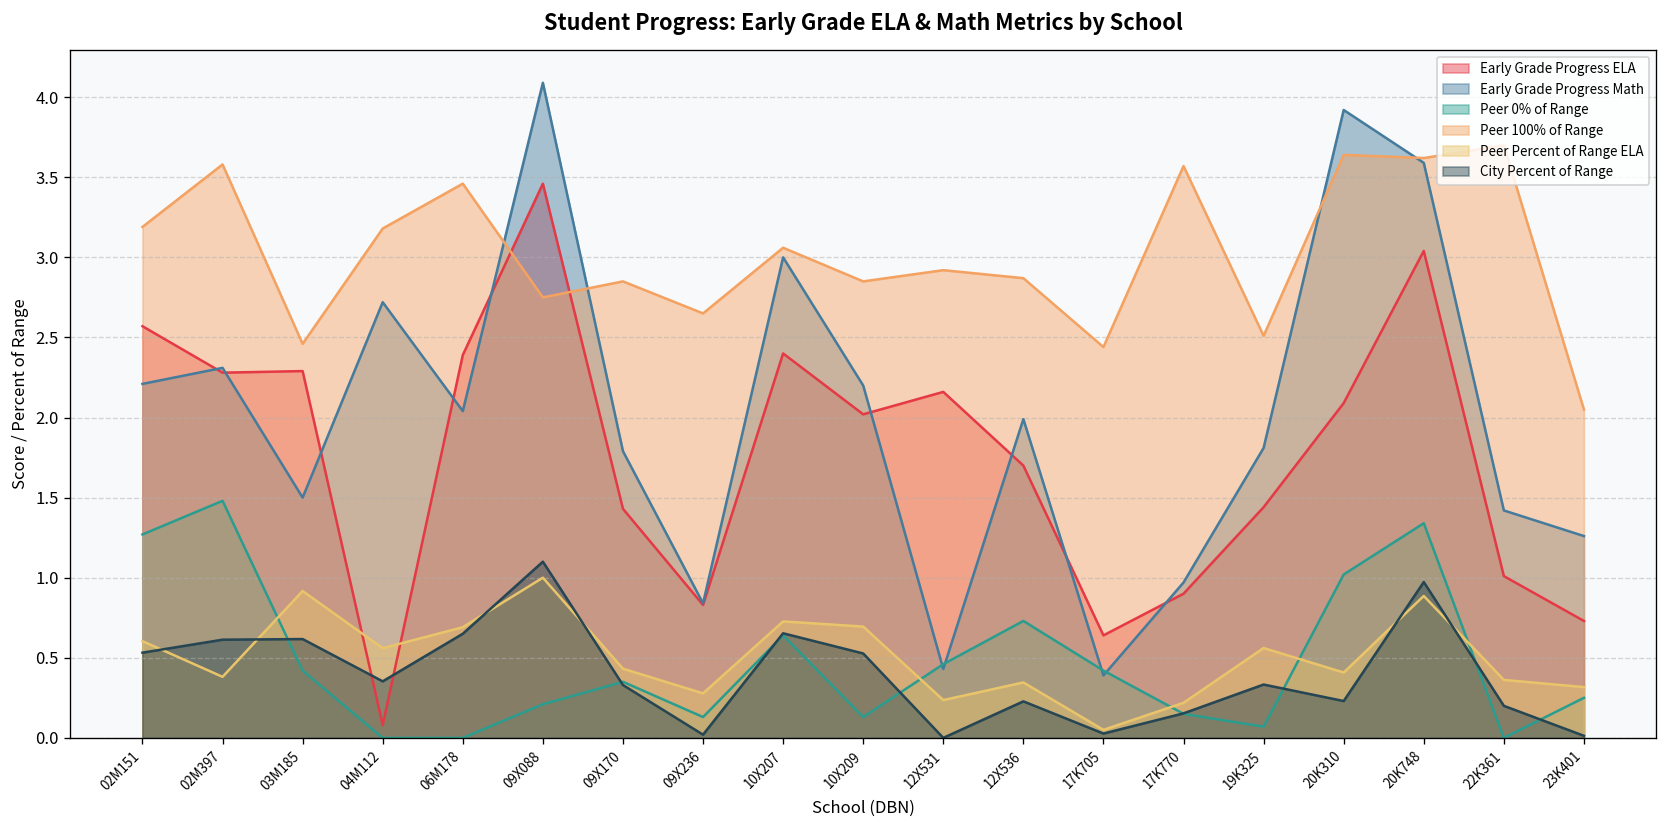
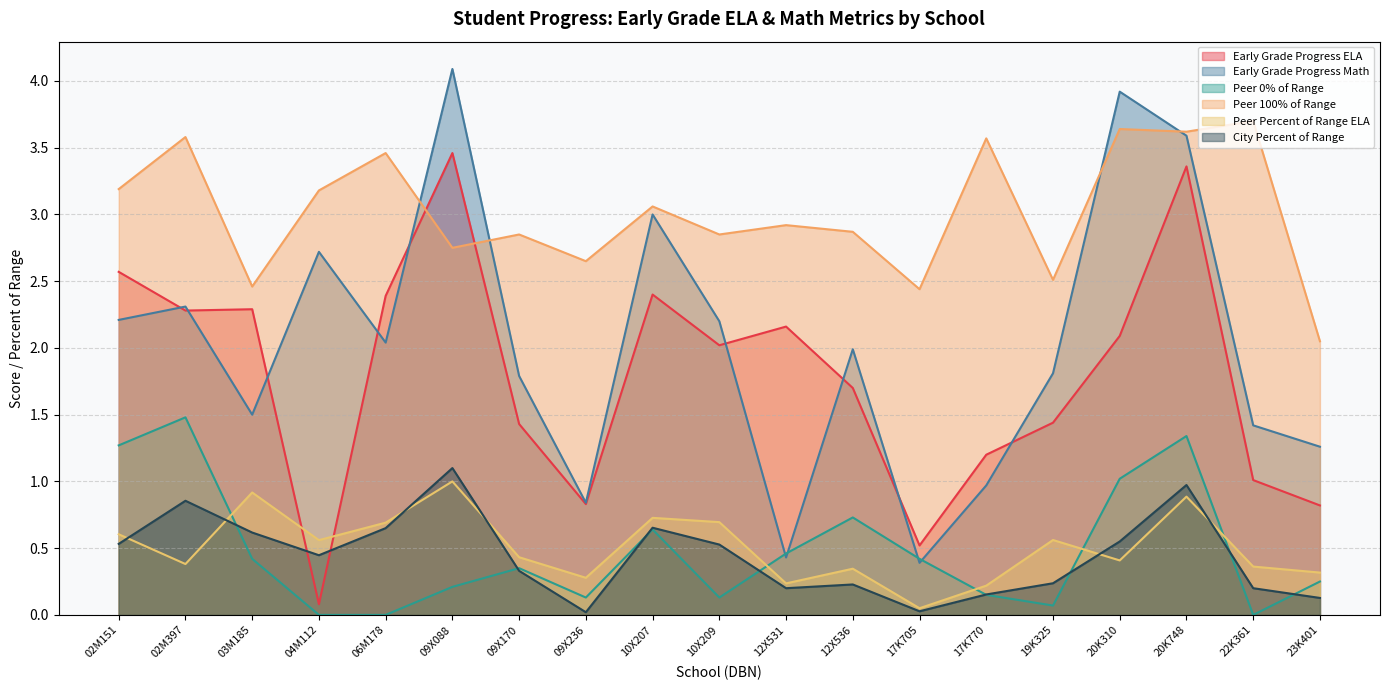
City Percent of Range, 02M397: 0.61 -> 0.86
City Percent of Range, 04M112: 0.35 -> 0.45
City Percent of Range, 12X531: 0.0 -> 0.2
Early Grade Progress ELA, 17K705: 0.64 -> 0.52
Early Grade Progress ELA, 17K770: 0.9 -> 1.2
City Percent of Range, 19K325: 0.33 -> 0.24
City Percent of Range, 20K310: 0.23 -> 0.55
Early Grade Progress ELA, 20K748: 3.04 -> 3.36
Early Grade Progress ELA, 23K401: 0.73 -> 0.82
City Percent of Range, 23K401: 0.01 -> 0.13
